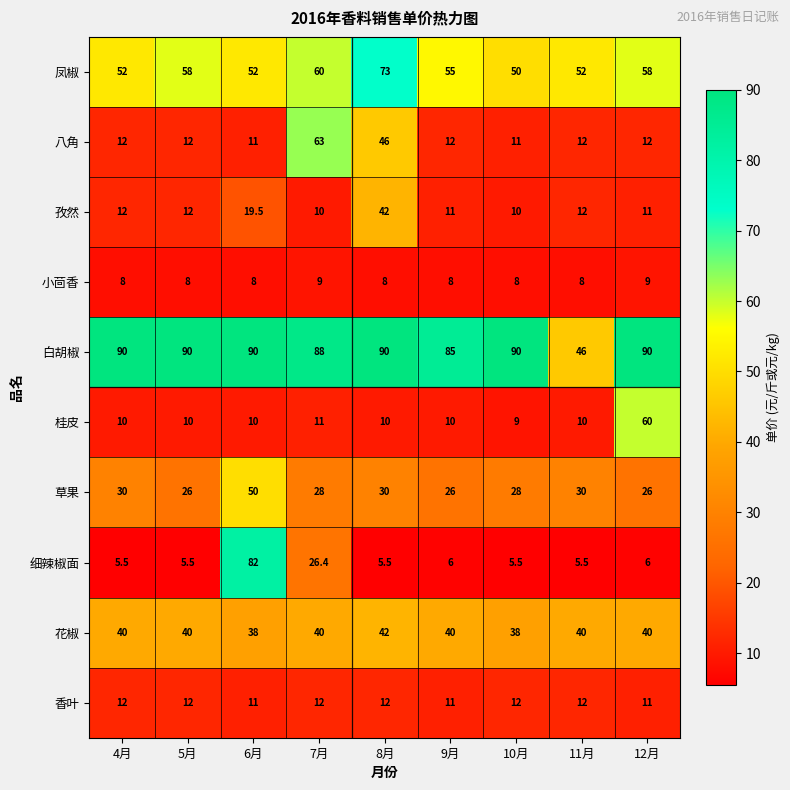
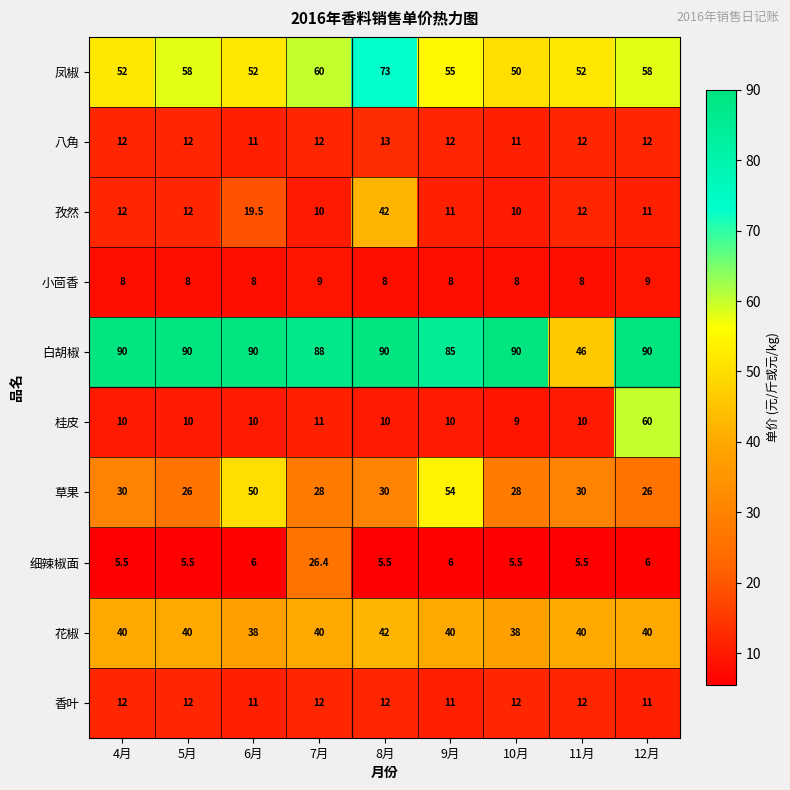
八角, 7月: 63 -> 12
八角, 8月: 46 -> 13
草果, 9月: 26 -> 54
细辣椒面, 6月: 82 -> 6
